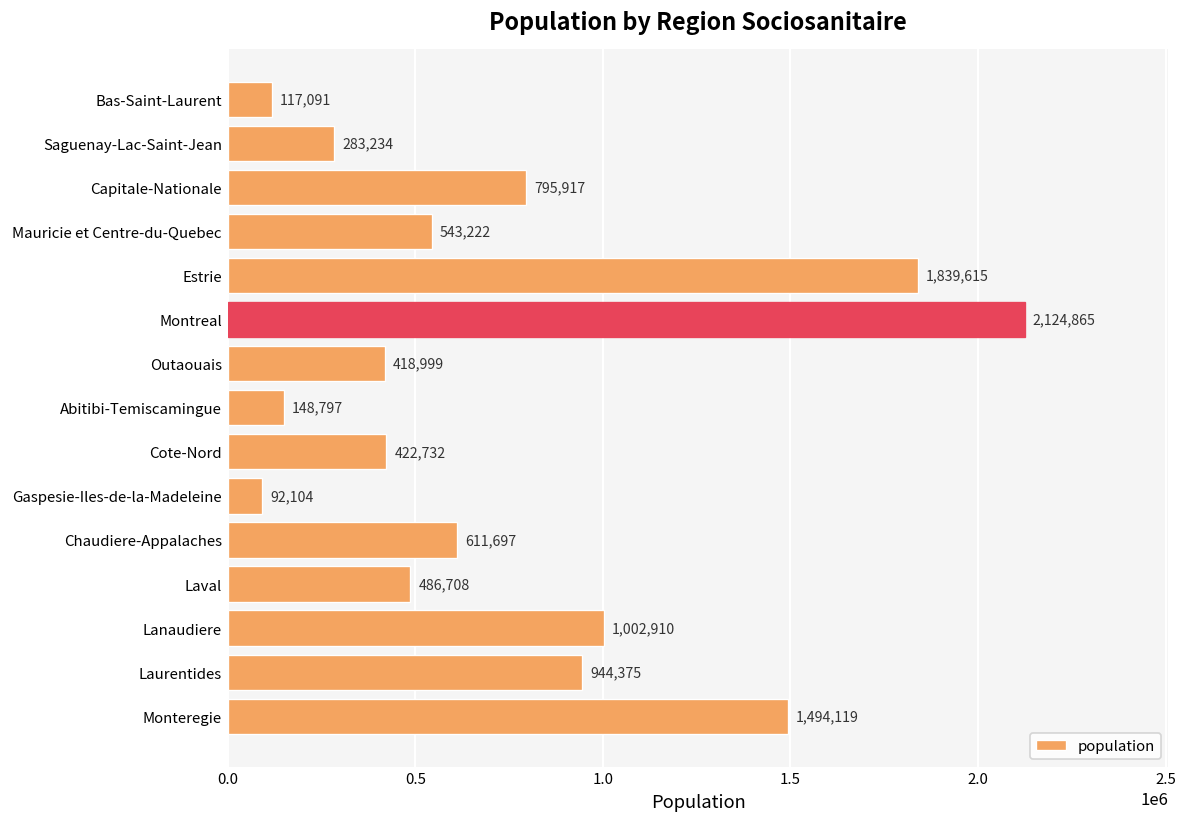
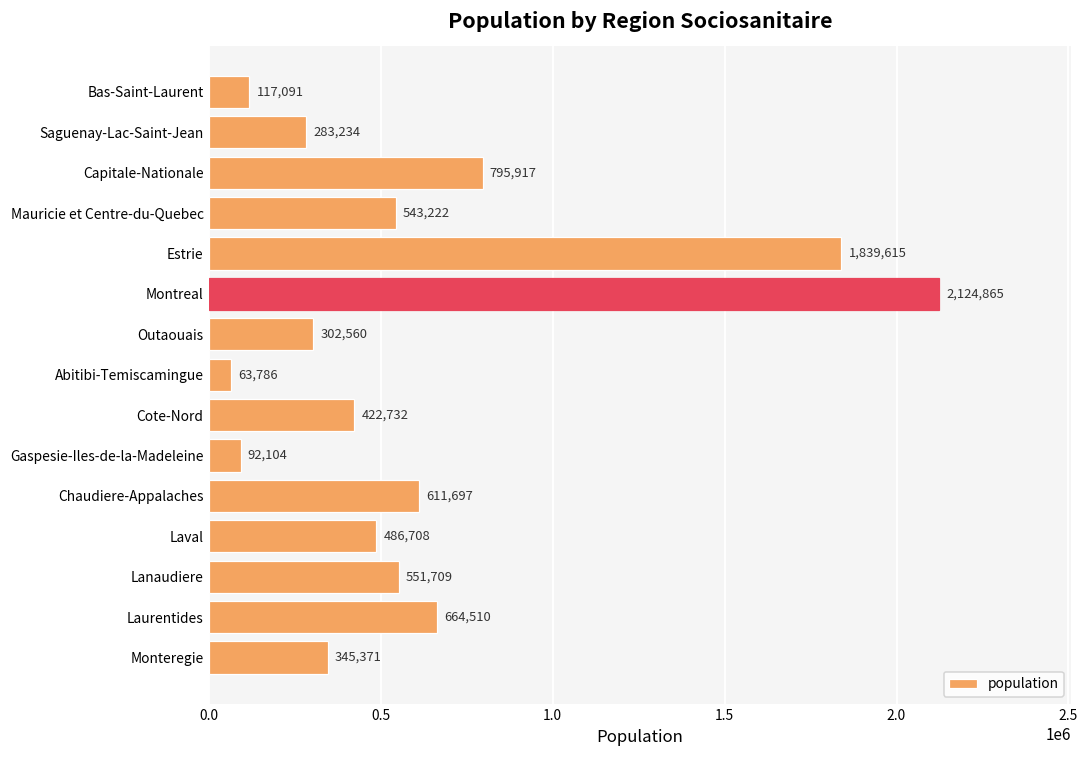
Outaouais: 418,999 -> 302,560
Abitibi-Temiscamingue: 148,797 -> 63,786
Lanaudiere: 1,002,910 -> 551,709
Laurentides: 944,375 -> 664,510
Monteregie: 1,494,119 -> 345,371
